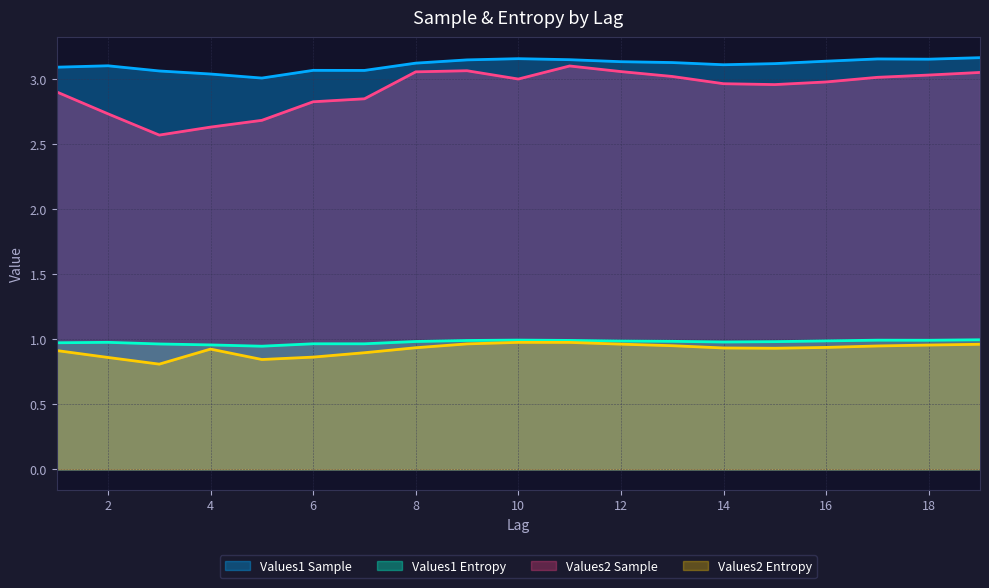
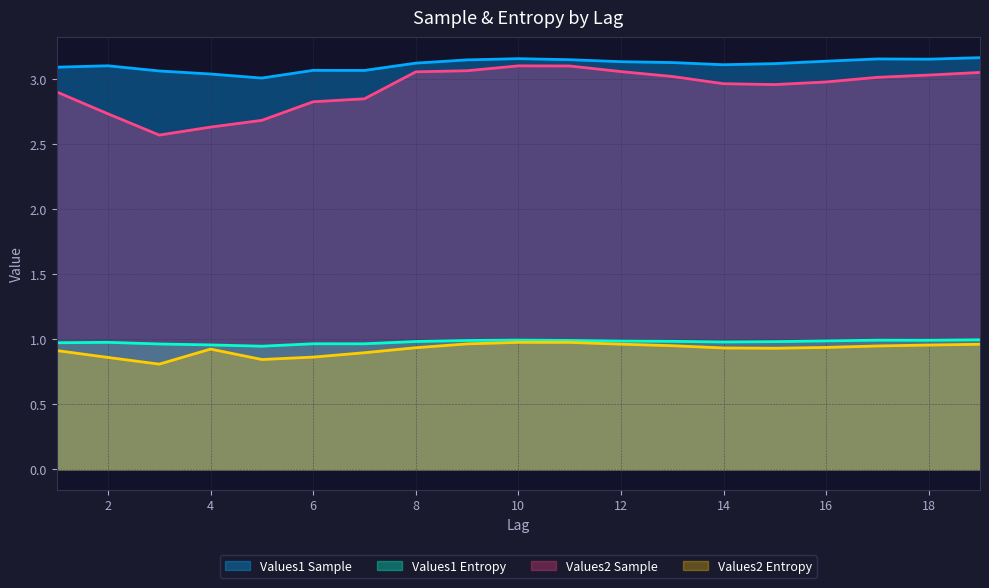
Values2 Sample, 10: 3.00 -> 3.10
